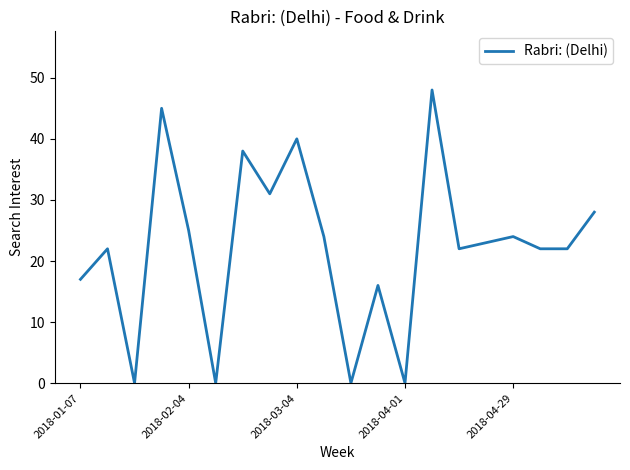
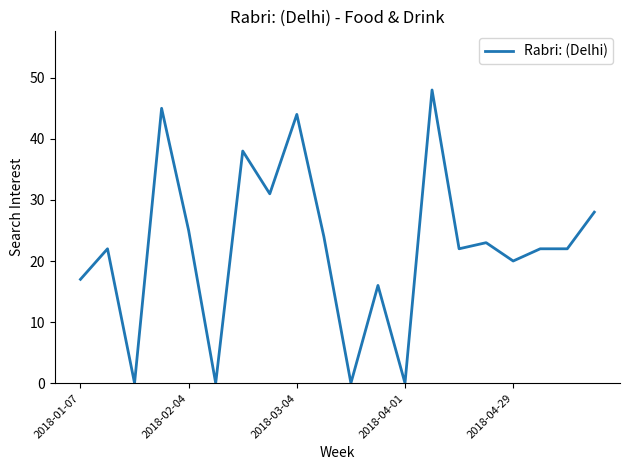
2018-03-04: 40 -> 44
2018-04-29: 24 -> 20
